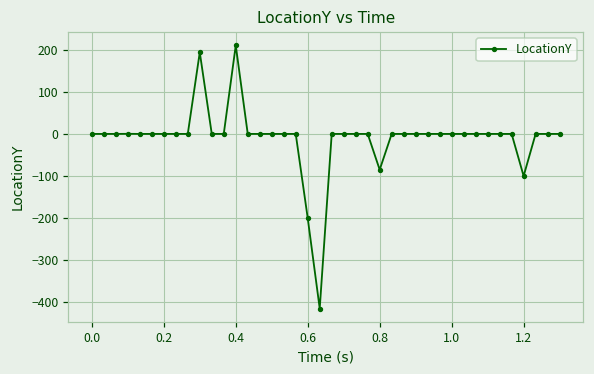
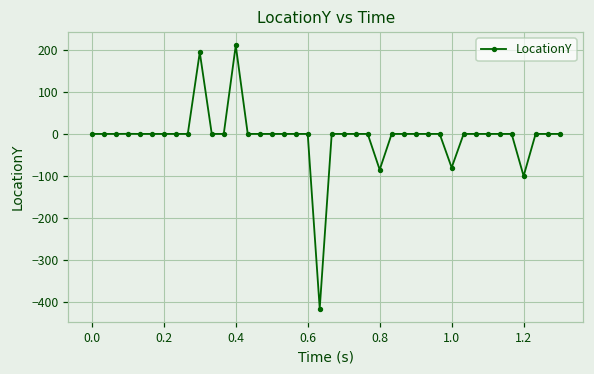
0.6: -200 -> 0
1.0: 0 -> -80
